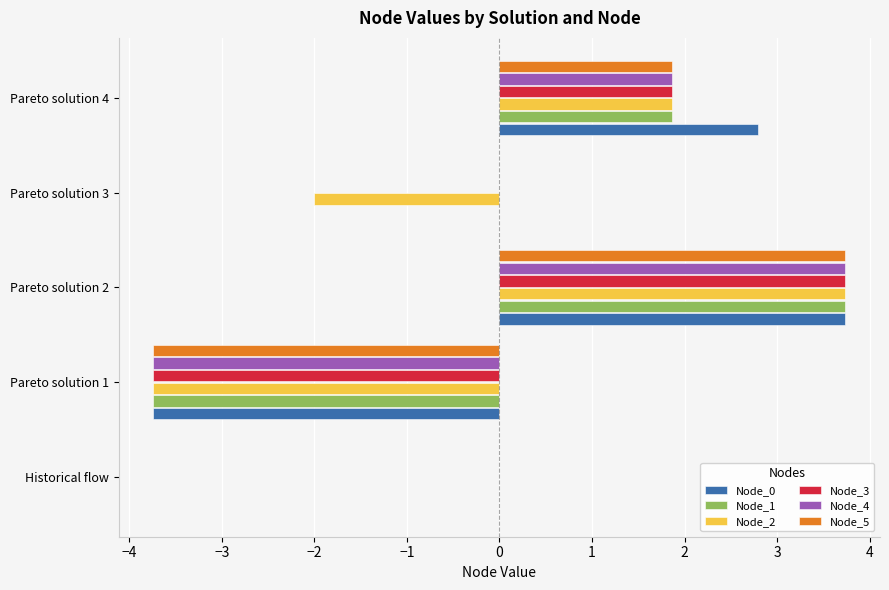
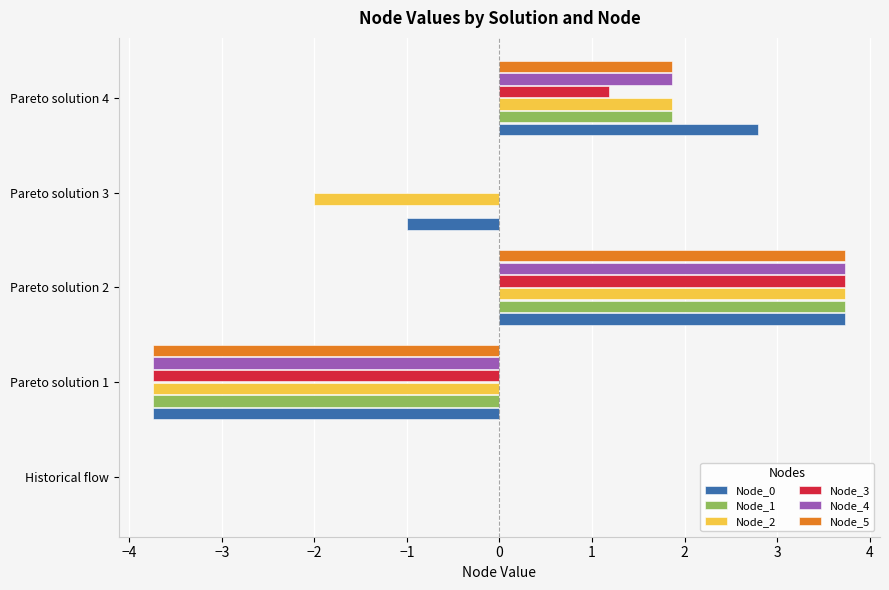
Node_3, Pareto solution 4: 1.9 -> 1.2
Node_0, Pareto solution 3: 0 -> -1
